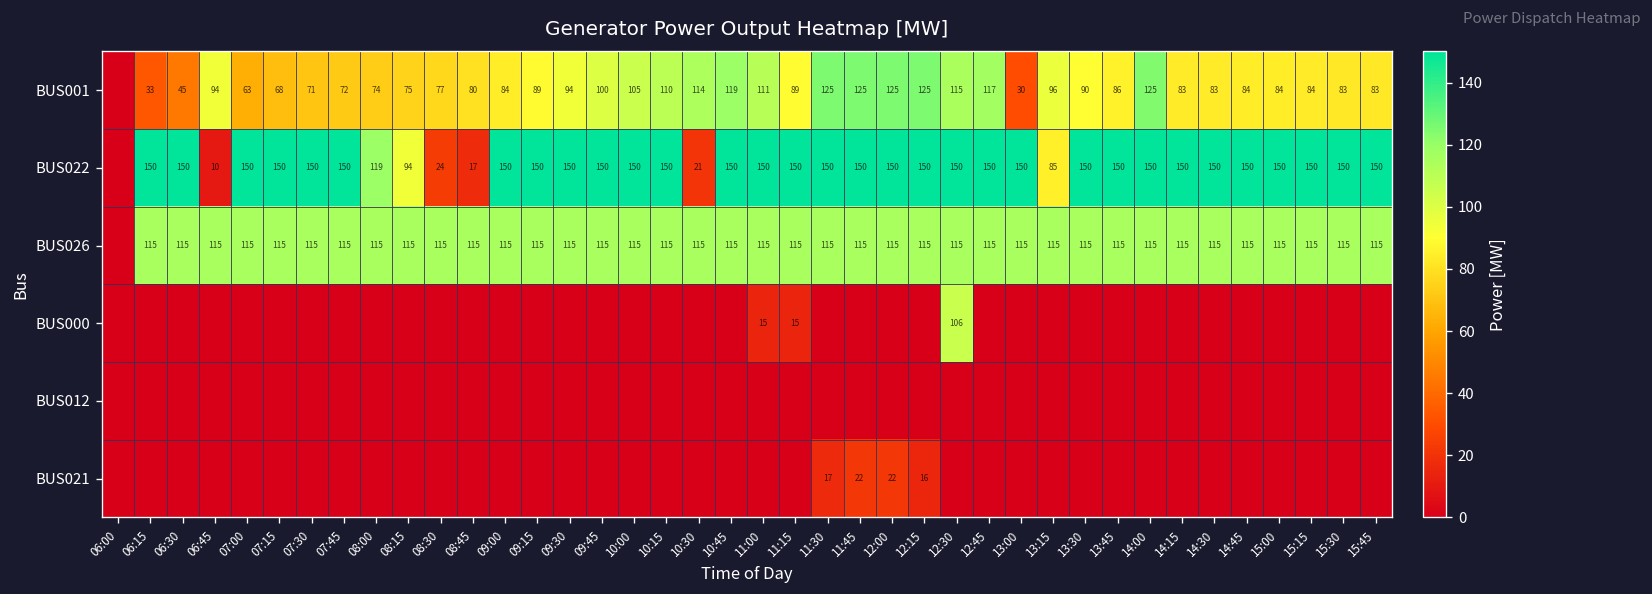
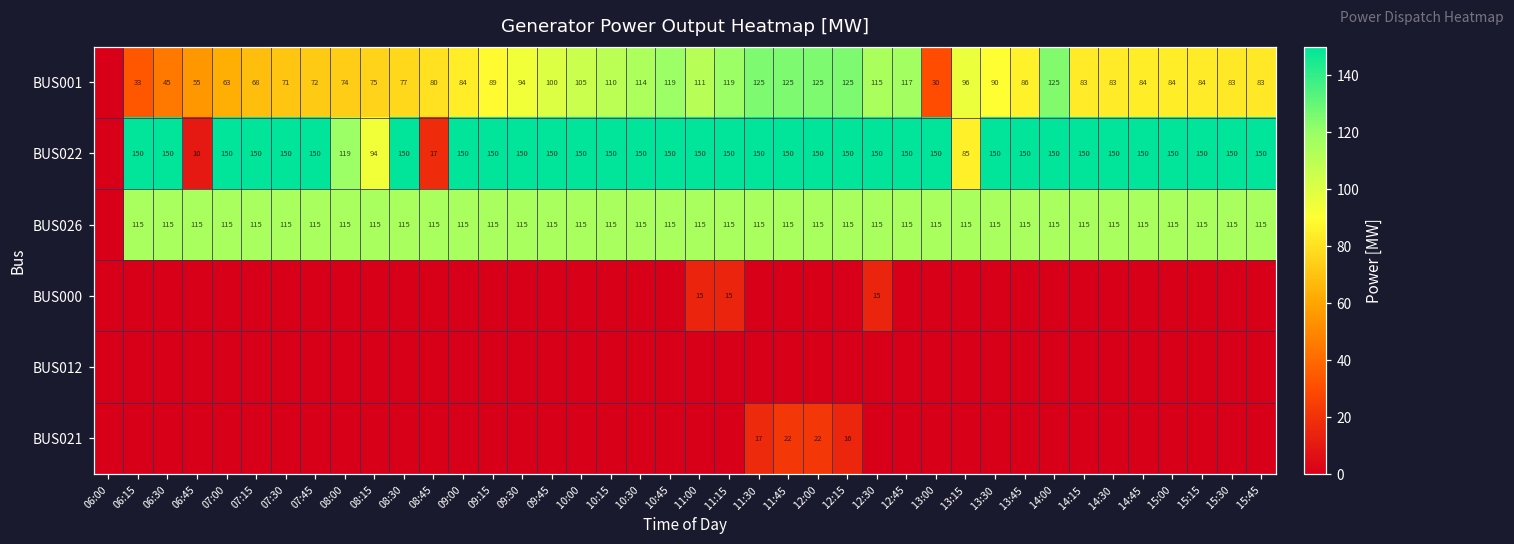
BUS001, 06:45: 94 -> 55
BUS001, 11:15: 89 -> 119
BUS022, 08:30: 24 -> 150
BUS022, 10:30: 21 -> 150
BUS000, 12:30: 106 -> 15
